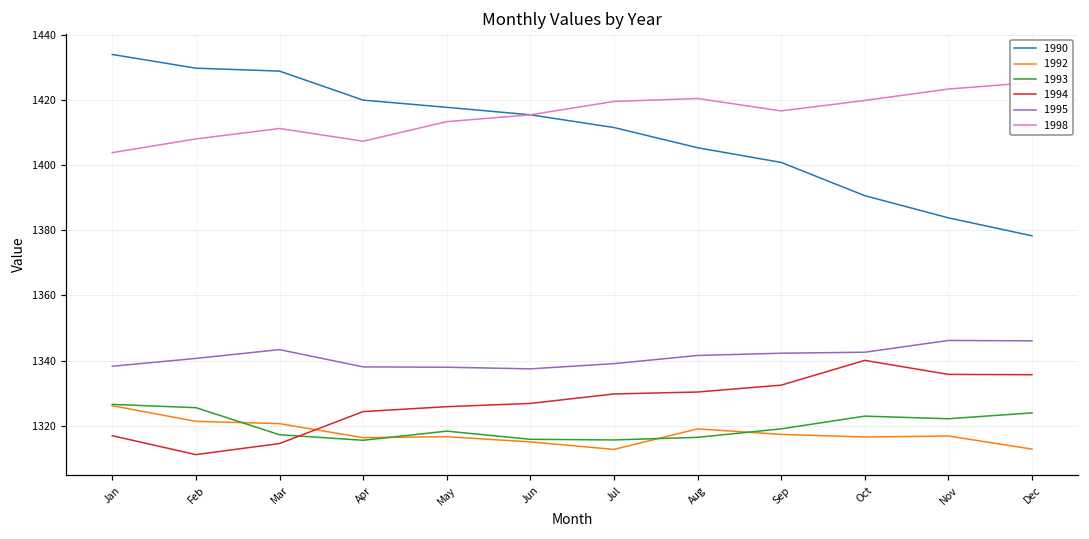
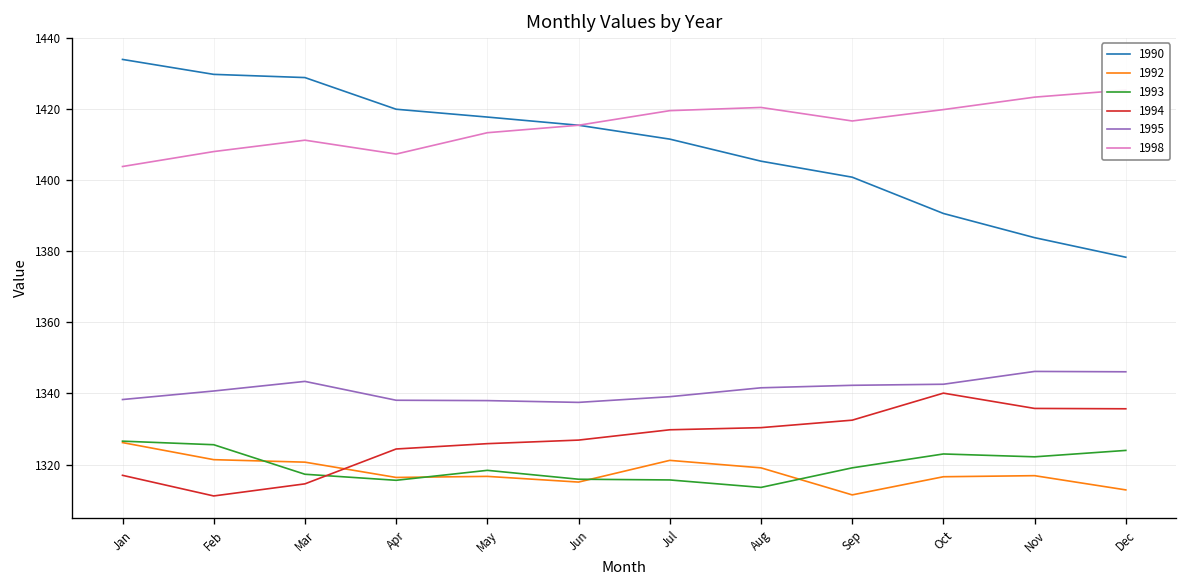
1992, Jul: 1313 -> 1321
1993, Aug: 1317 -> 1314
1992, Sep: 1317 -> 1312
